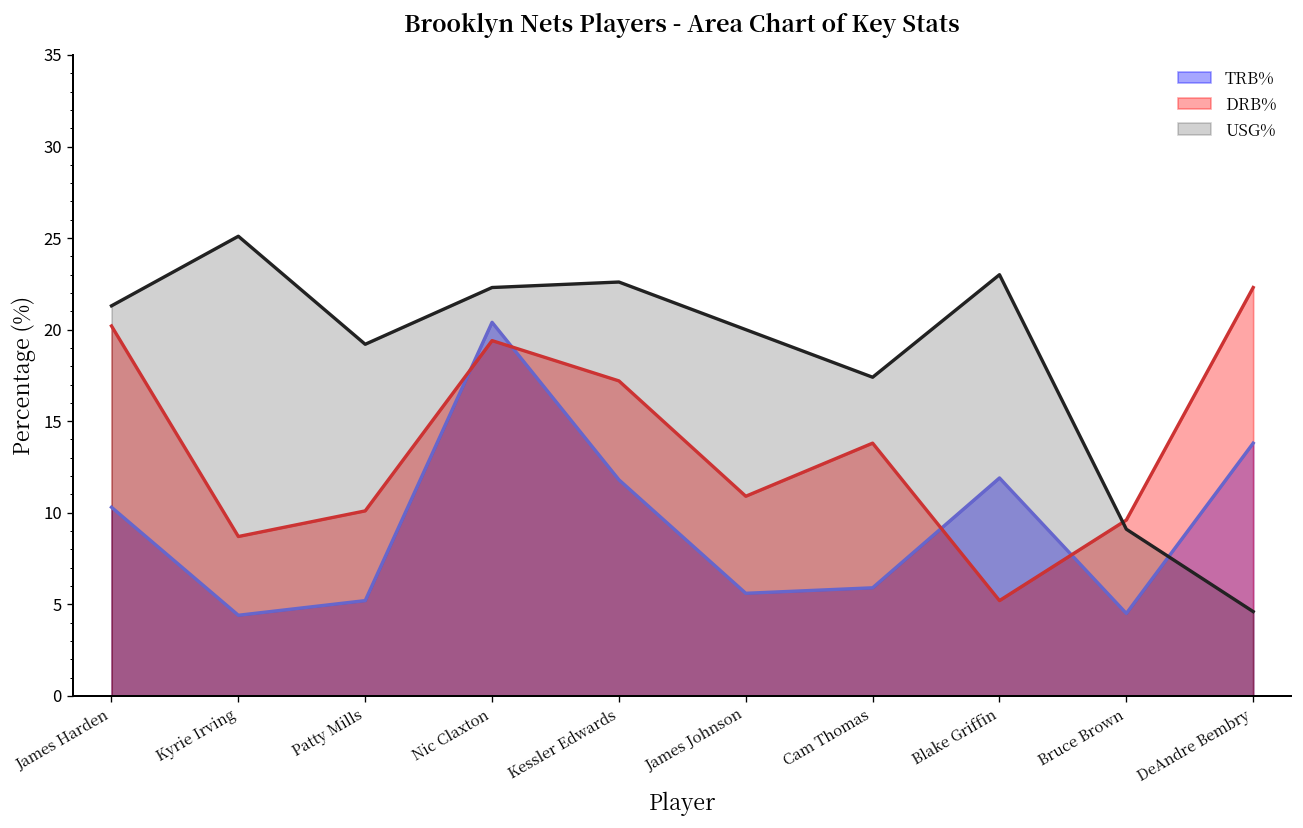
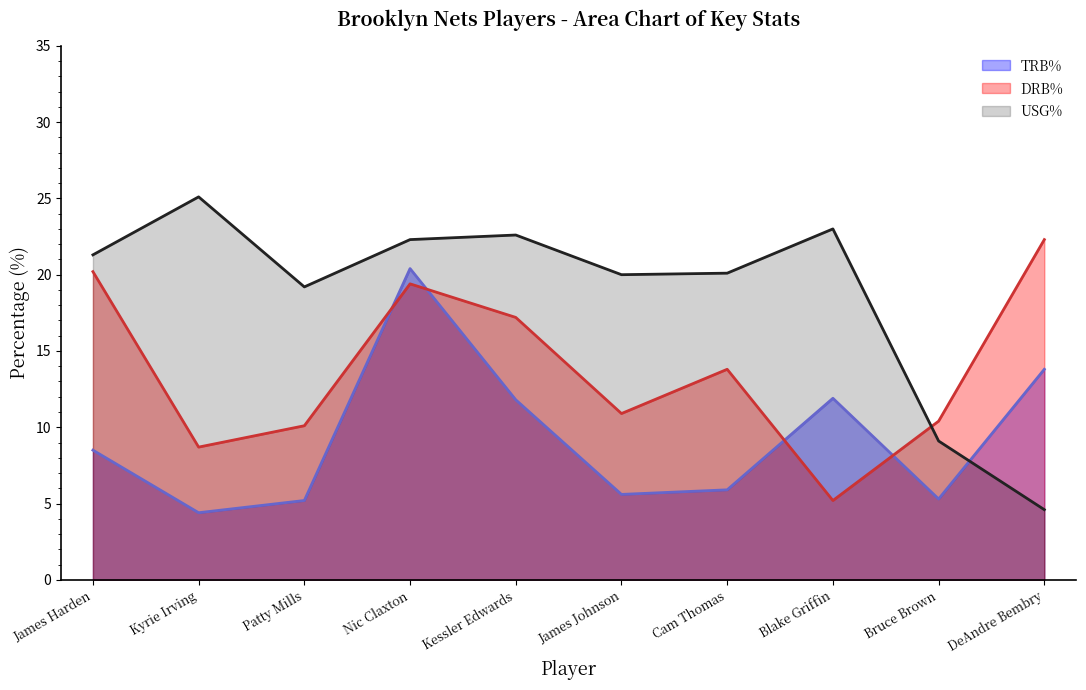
TRB%, James Harden: 10.3 -> 8.5
USG%, Cam Thomas: 17.4 -> 20.1
TRB%, Bruce Brown: 4.5 -> 5.3
DRB%, Bruce Brown: 9.6 -> 10.4
